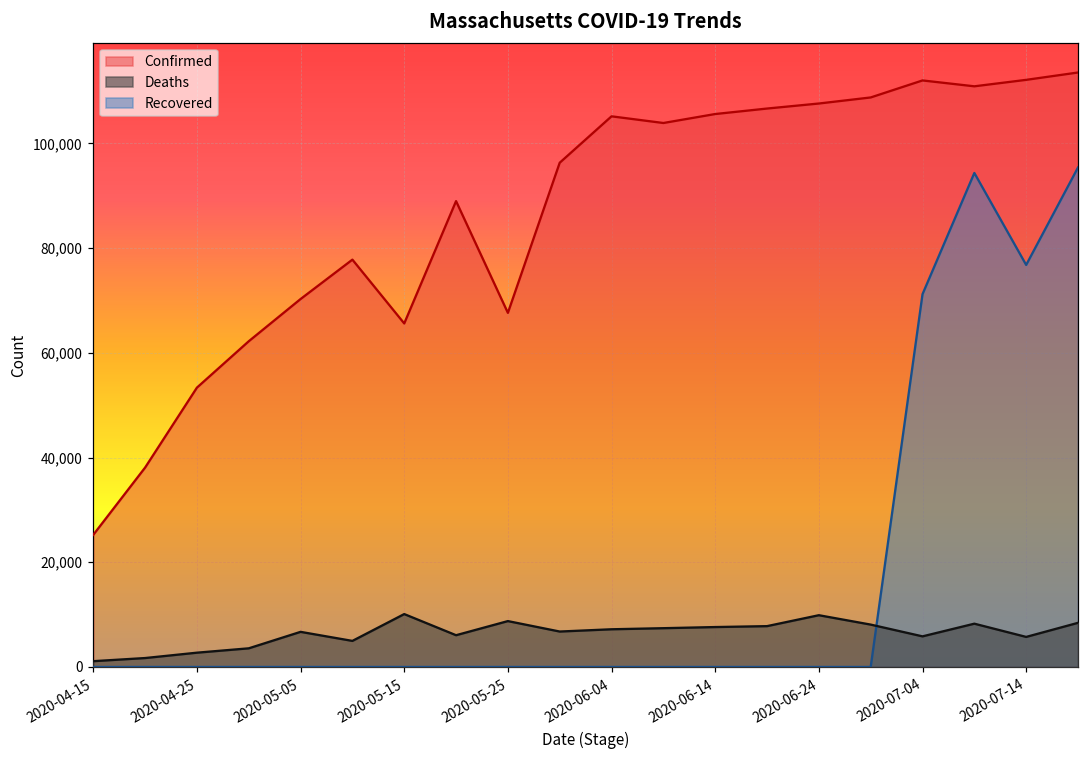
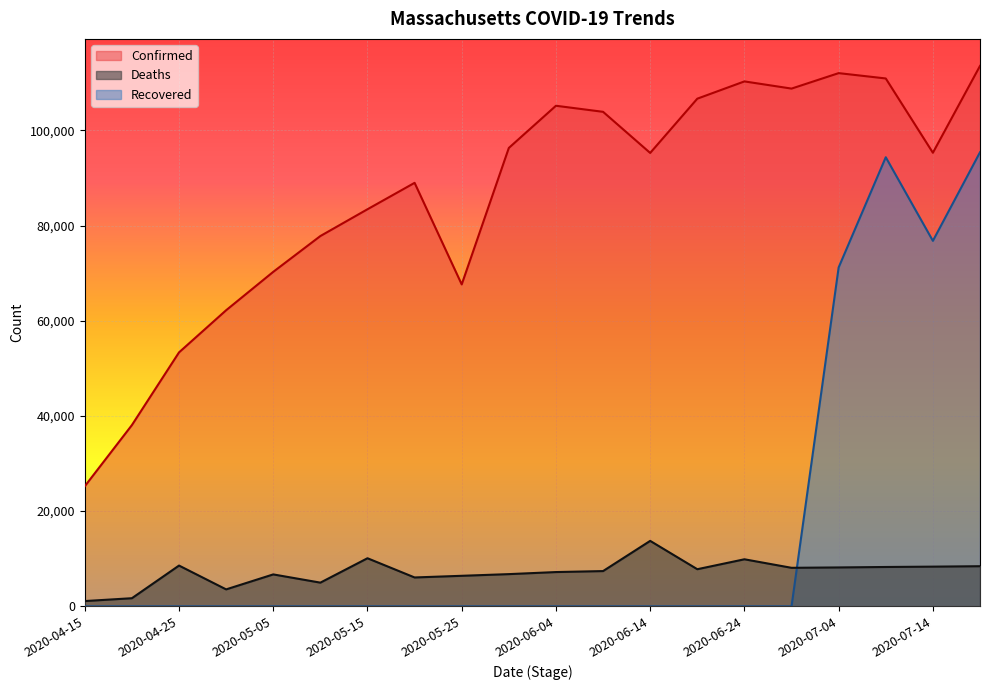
Deaths, 2020-04-25: 3,000 -> 9,000
Confirmed, 2020-05-15: 66,000 -> 83,000
Deaths, 2020-05-25: 9,000 -> 6,000
Confirmed, 2020-06-14: 106,000 -> 95,000
Deaths, 2020-06-14: 8,000 -> 14,000
Confirmed, 2020-06-24: 108,000 -> 110,000
Deaths, 2020-07-04: 6,000 -> 8,000
Confirmed, 2020-07-14: 112,000 -> 95,000
Deaths, 2020-07-14: 6,000 -> 8,000
